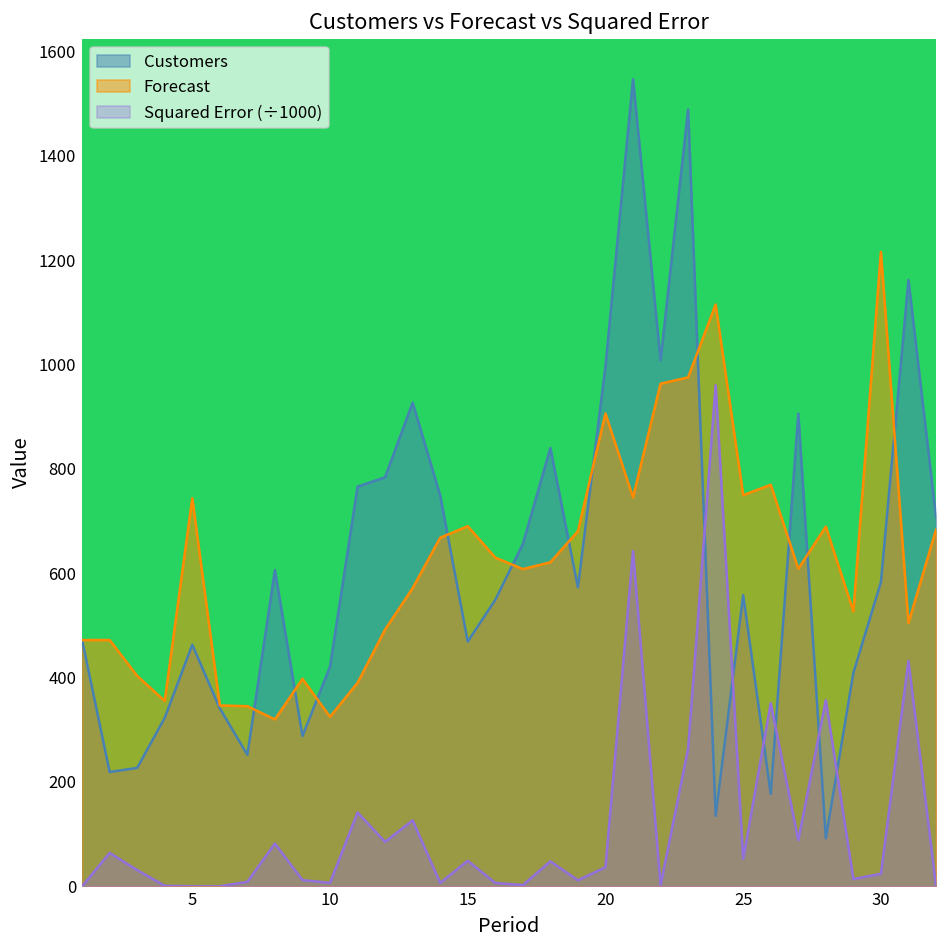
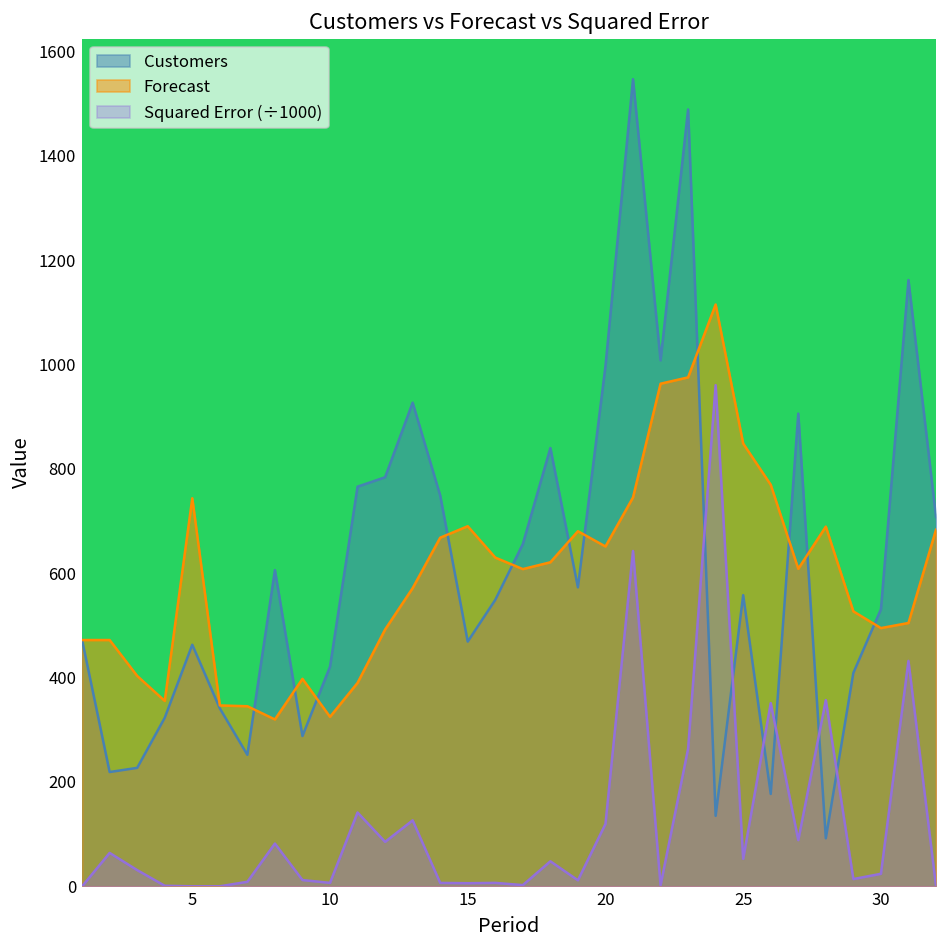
Squared Error (÷1000), 15: 50 -> 10
Forecast, 20: 910 -> 650
Squared Error (÷1000), 20: 40 -> 120
Forecast, 25: 750 -> 850
Customers, 30: 580 -> 530
Forecast, 30: 1220 -> 490
